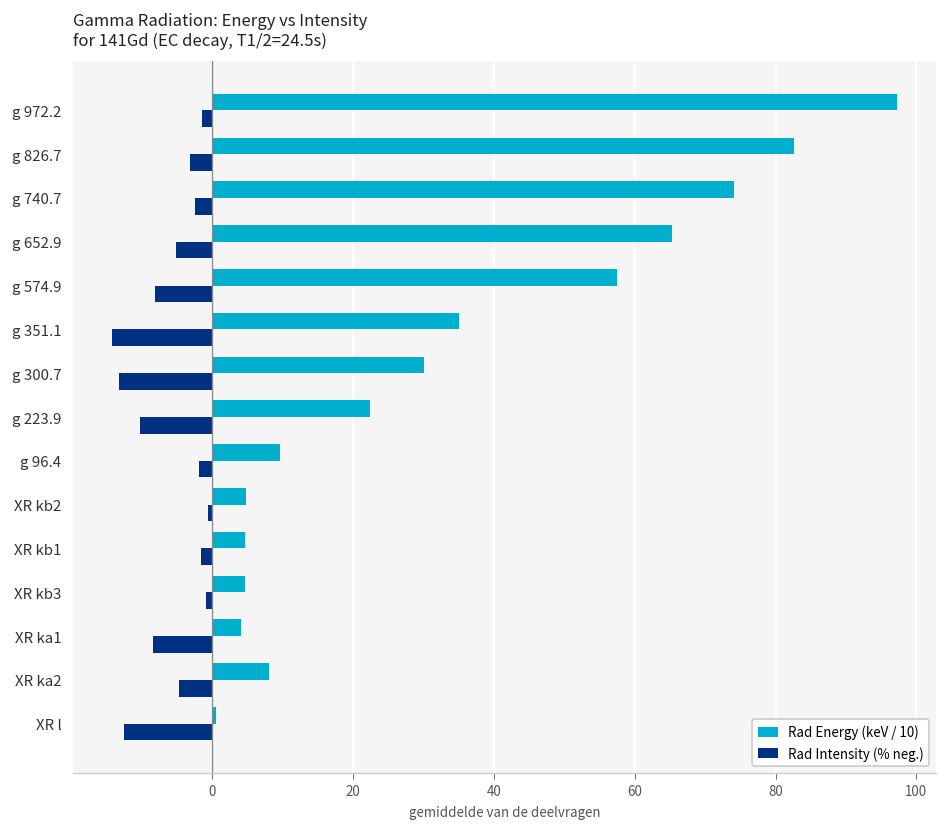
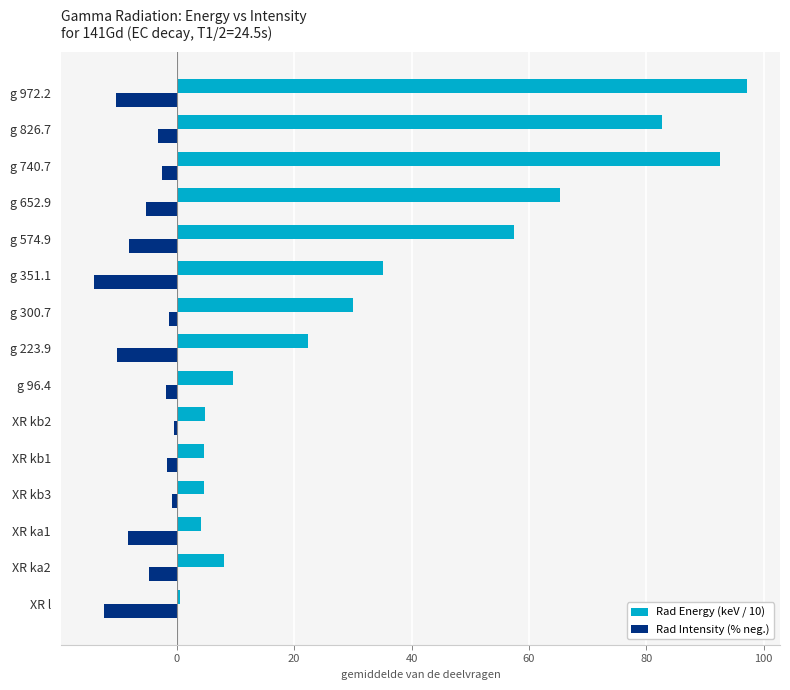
Rad Intensity (% neg.), g 972.2: -1 -> -10
Rad Energy (keV / 10), g 740.7: 74 -> 93
Rad Intensity (% neg.), g 300.7: -13 -> -1
